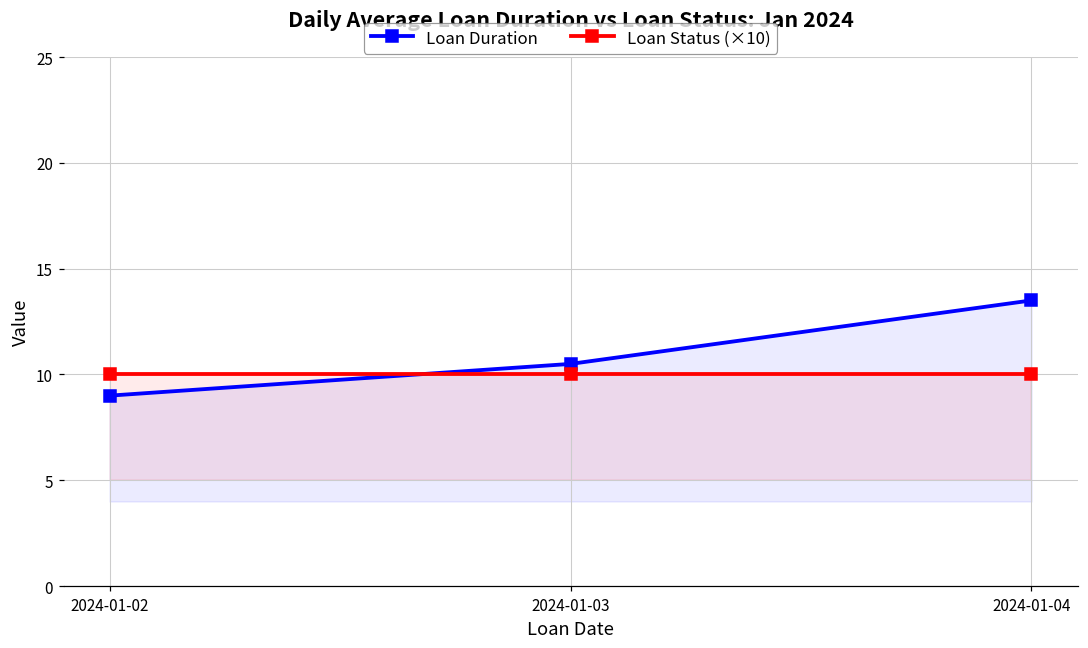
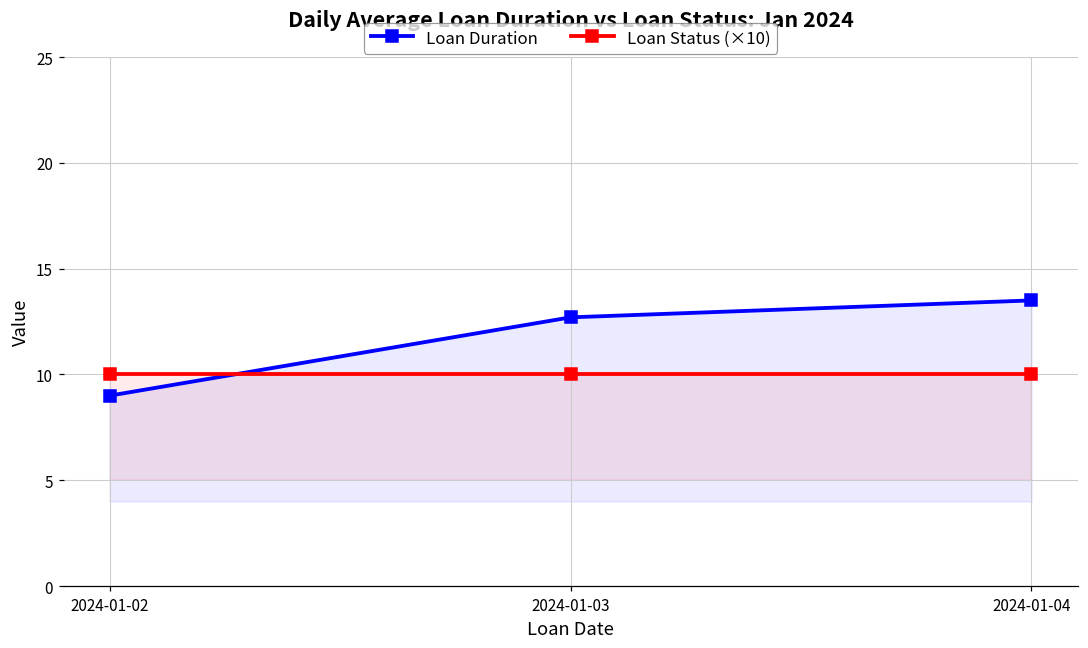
Loan Duration, 2024-01-03: 10.5 -> 12.7
